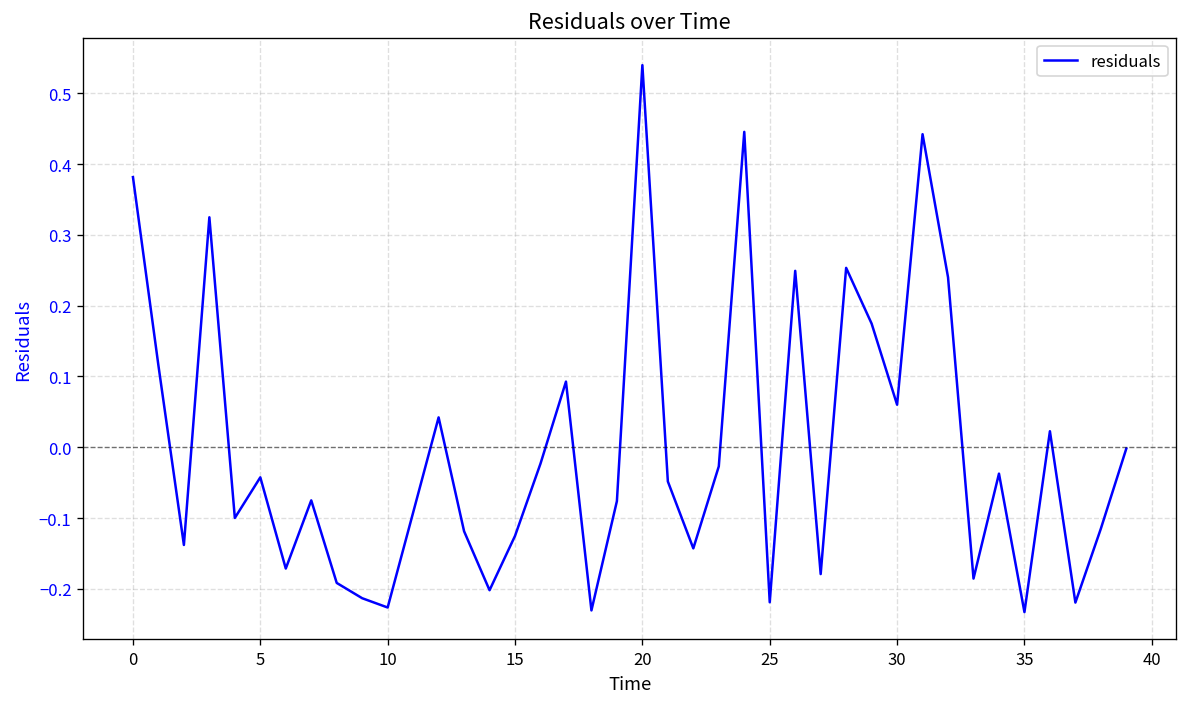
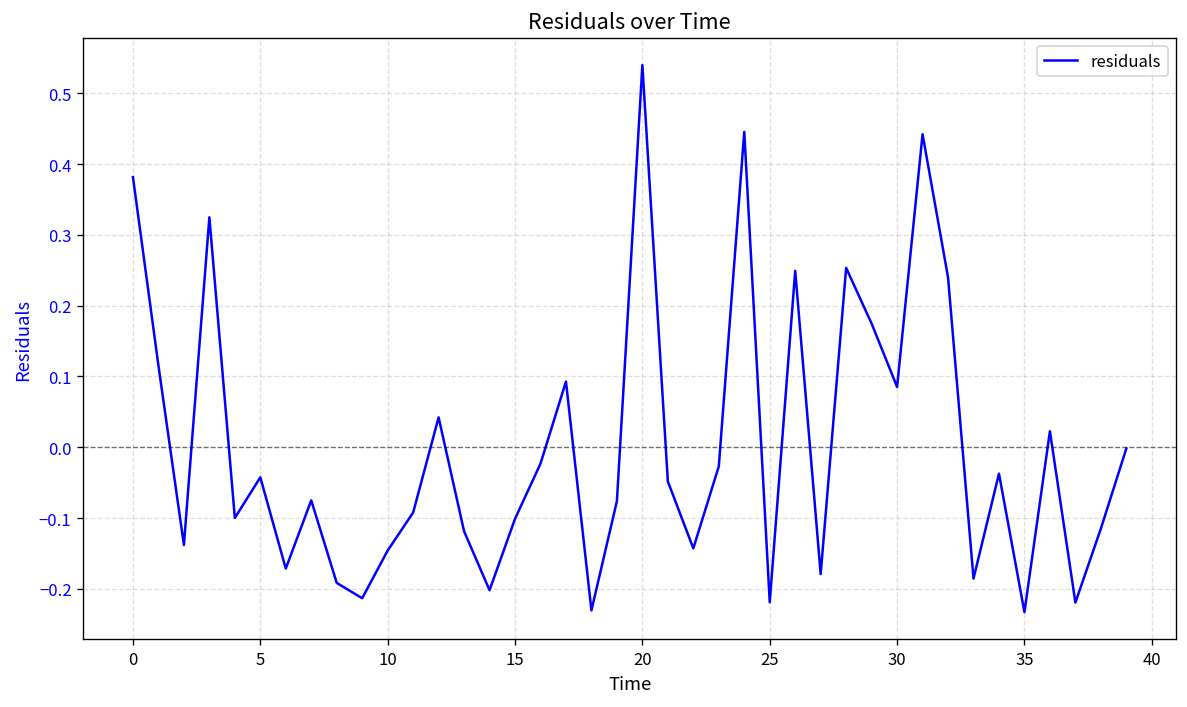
10: -0.23 -> -0.15
15: -0.13 -> -0.10
30: 0.06 -> 0.09
